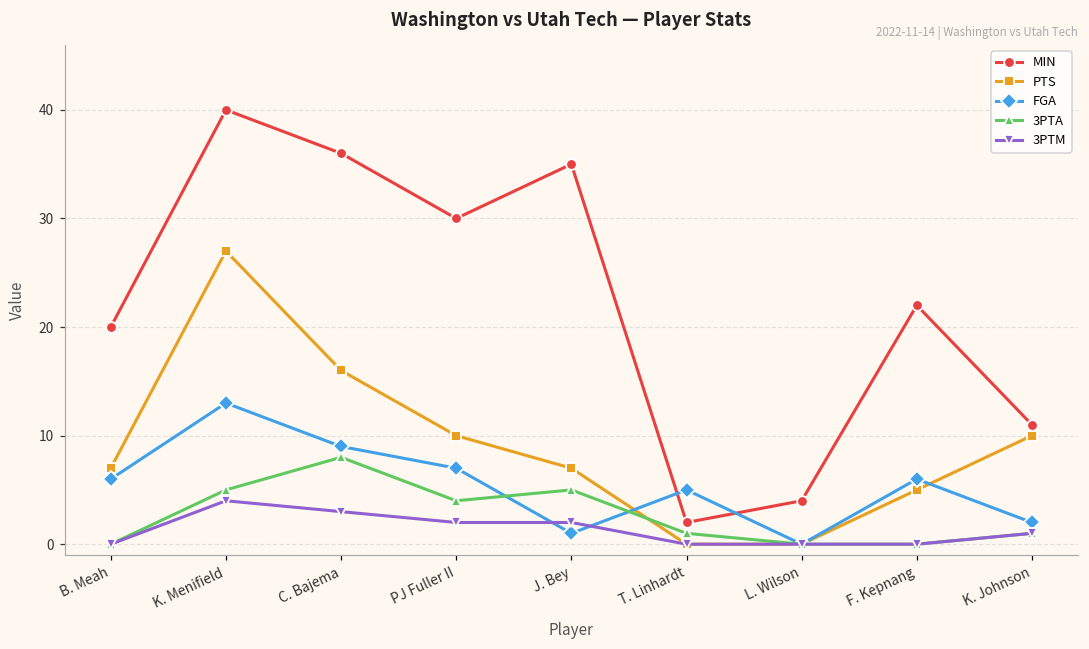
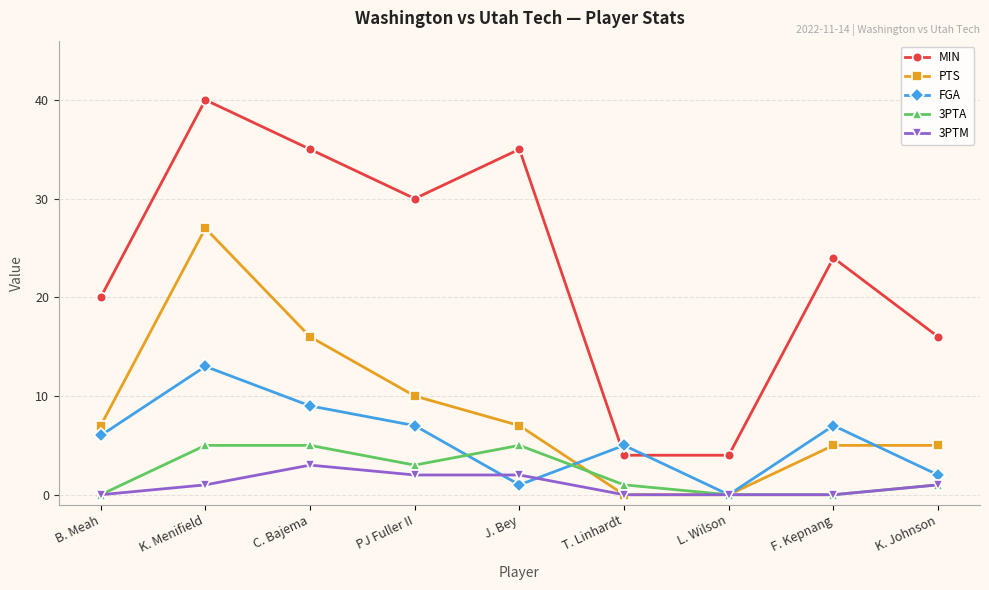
3PTM, K. Menifield: 4 -> 1
MIN, C. Bajema: 36 -> 35
3PTA, C. Bajema: 8 -> 5
3PTA, PJ Fuller II: 4 -> 3
MIN, T. Linhardt: 2 -> 4
MIN, F. Kepnang: 22 -> 24
FGA, F. Kepnang: 6 -> 7
MIN, K. Johnson: 11 -> 16
PTS, K. Johnson: 10 -> 5
